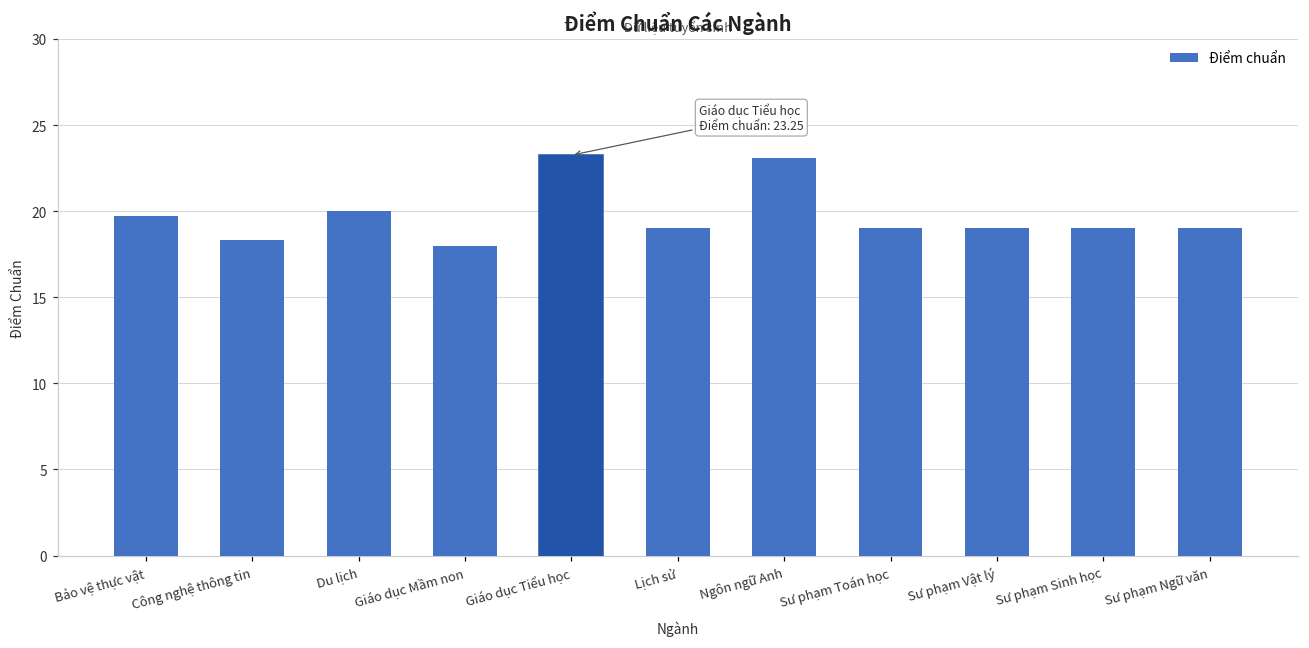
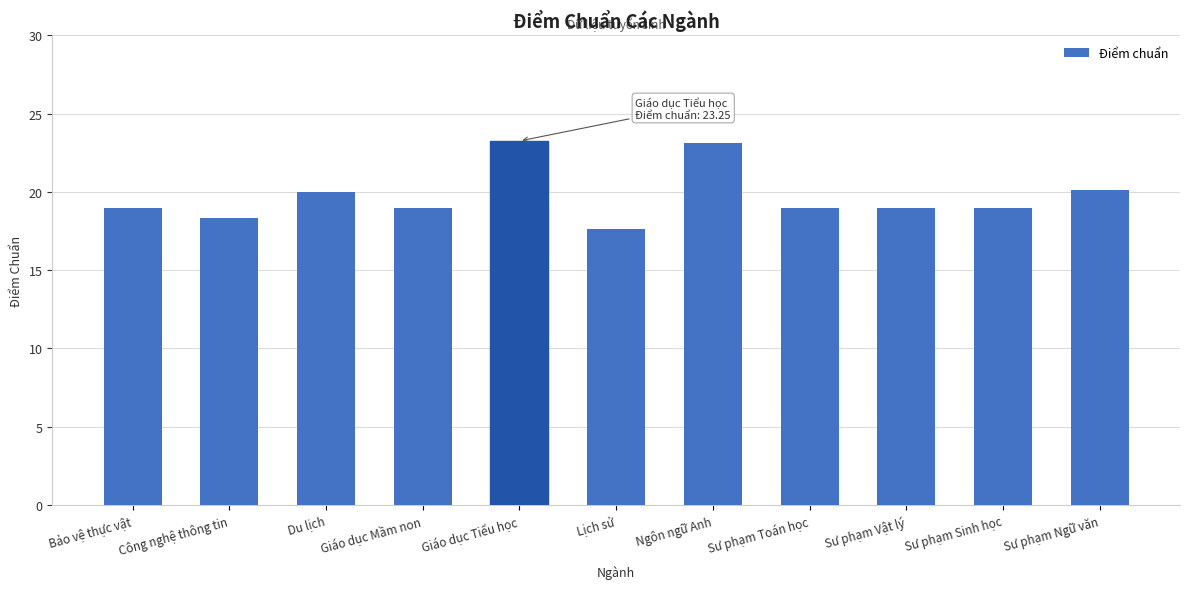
Bảo vệ thực vật: 19.7 -> 19.0
Giáo dục Mầm non: 18 -> 19
Lịch sử: 19.0 -> 17.6
Sư phạm Ngữ văn: 19.0 -> 20.1
